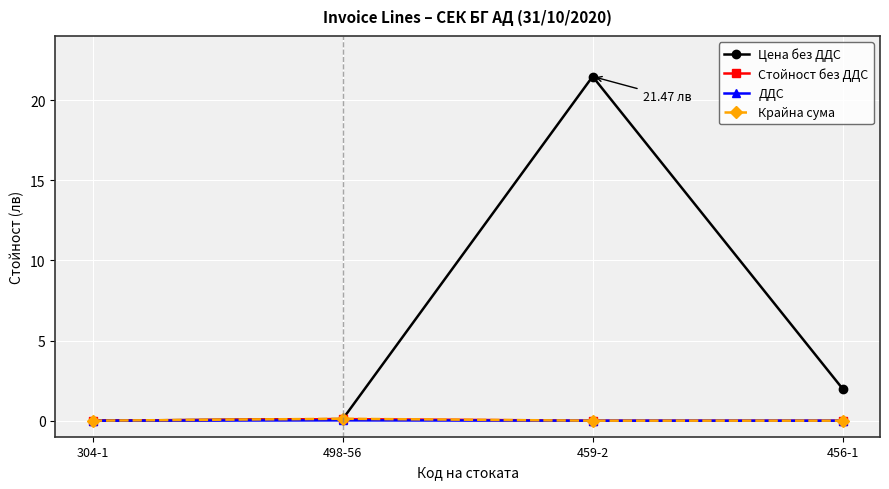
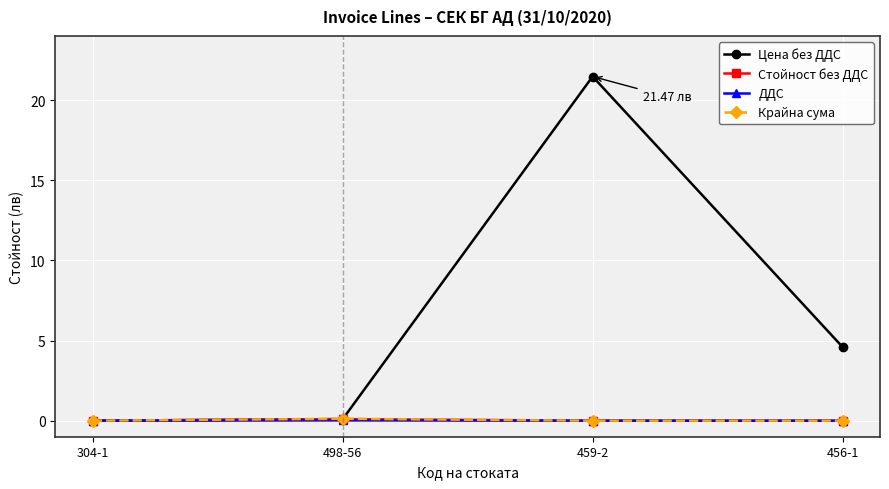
Цена без ДДС, 456-1: 2.0 -> 4.6
